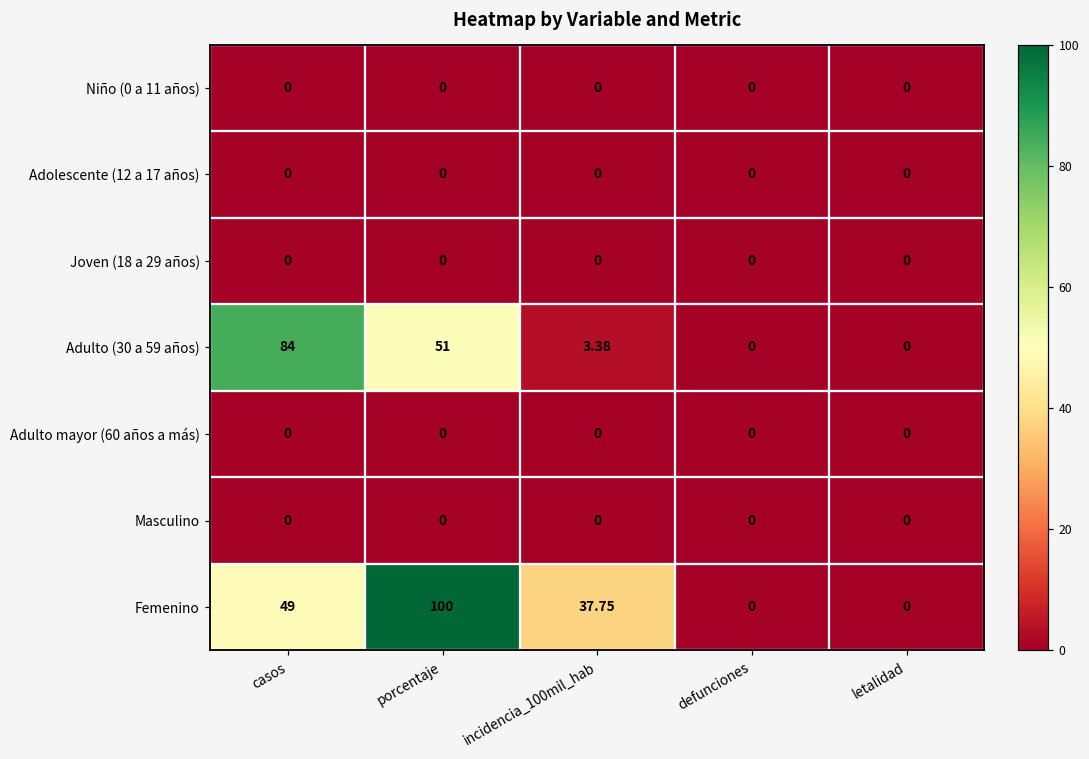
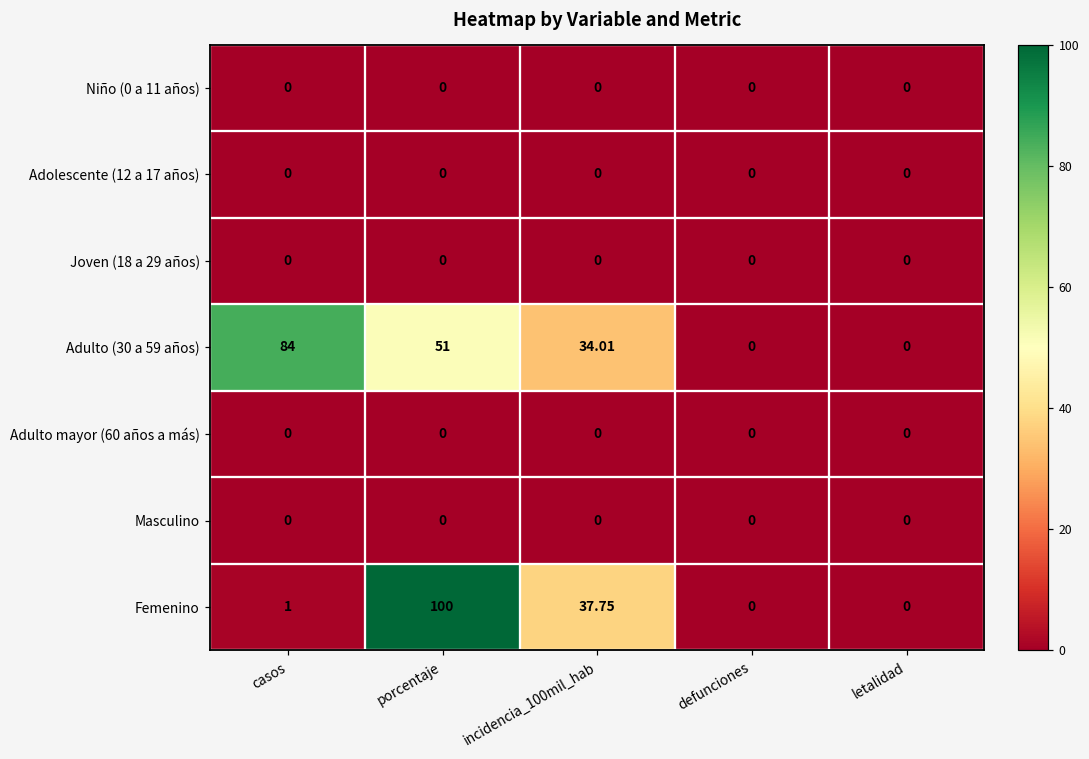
Adulto (30 a 59 años), incidencia_100mil_hab: 3.38 -> 34.01
Femenino, casos: 49 -> 1
